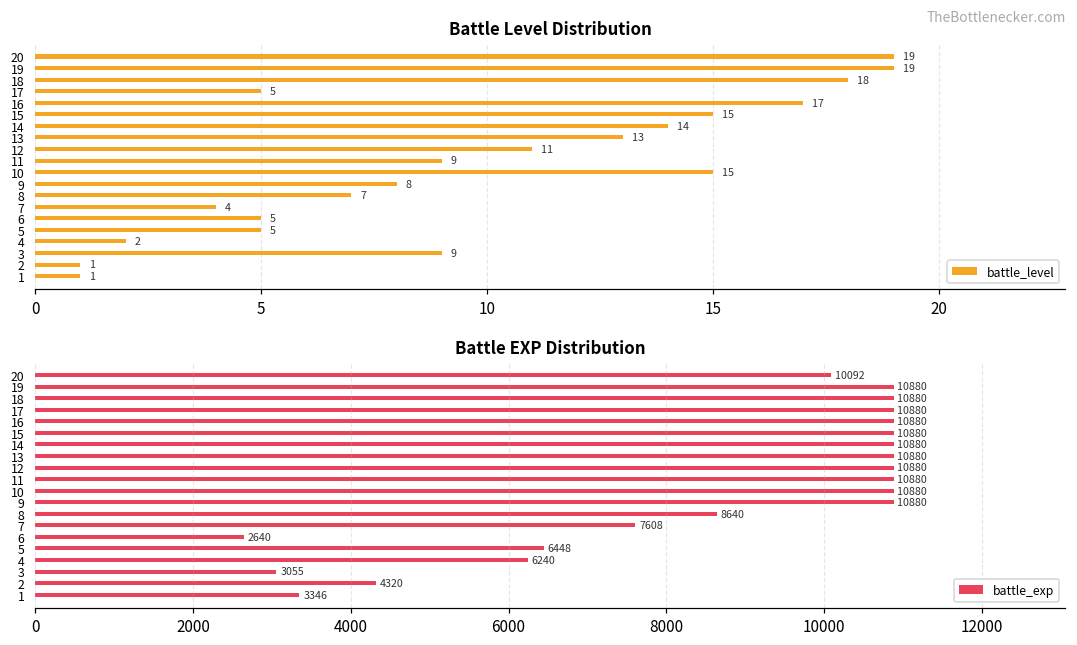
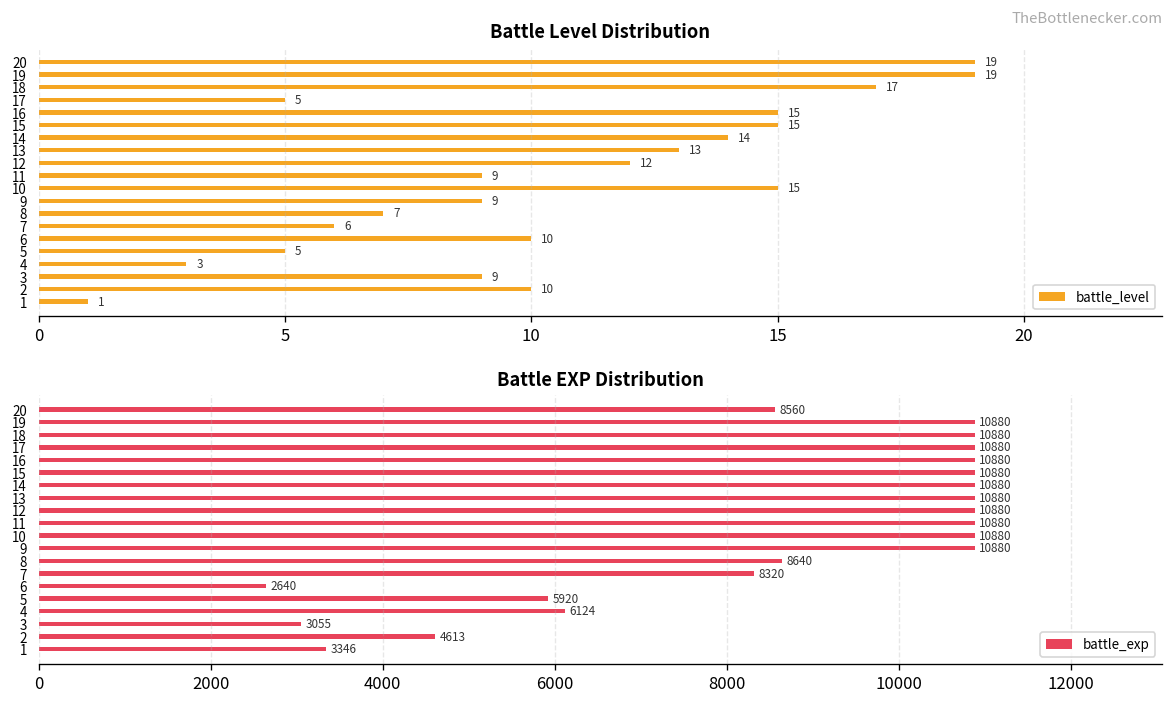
Battle Level Distribution, 18: 18 -> 17
Battle Level Distribution, 16: 17 -> 15
Battle Level Distribution, 12: 11 -> 12
Battle Level Distribution, 9: 8 -> 9
Battle Level Distribution, 7: 4 -> 6
Battle Level Distribution, 6: 5 -> 10
Battle Level Distribution, 4: 2 -> 3
Battle Level Distribution, 2: 1 -> 10
Battle EXP Distribution, 20: 10092 -> 8560
Battle EXP Distribution, 7: 7608 -> 8320
Battle EXP Distribution, 5: 6448 -> 5920
Battle EXP Distribution, 4: 6240 -> 6124
Battle EXP Distribution, 2: 4320 -> 4613
